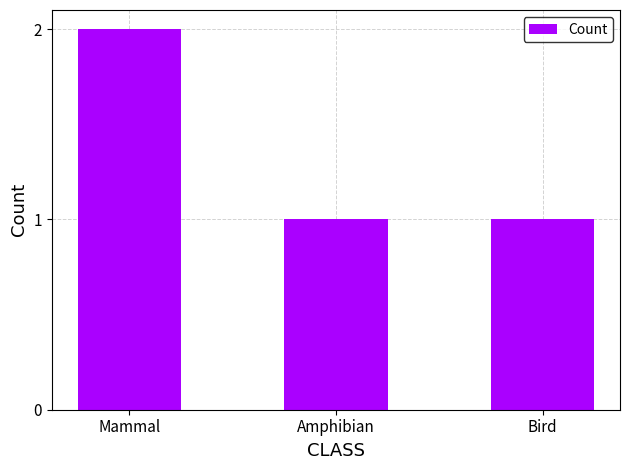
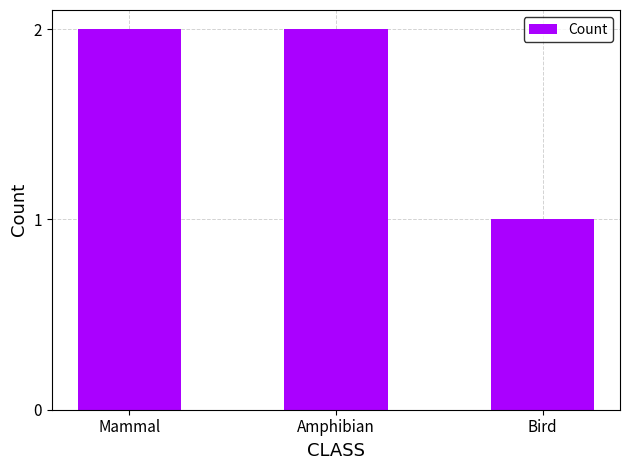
Amphibian: 1 -> 2
